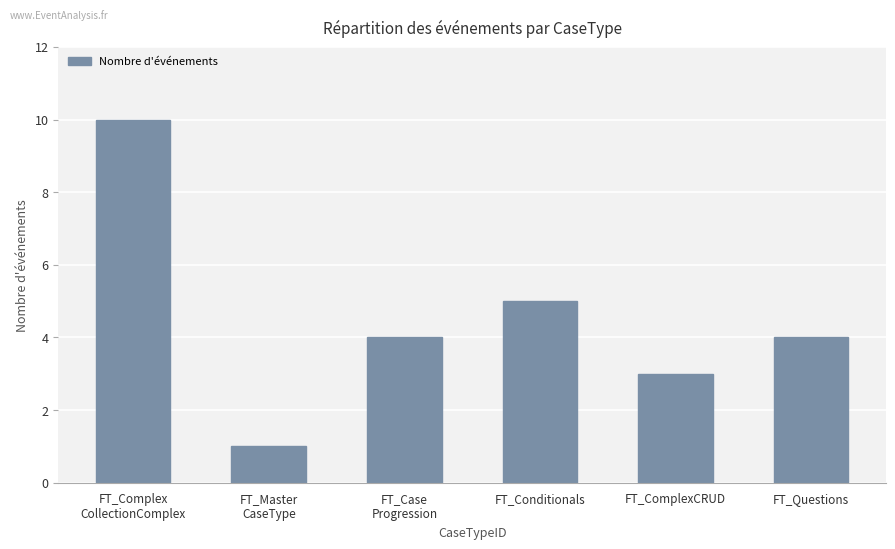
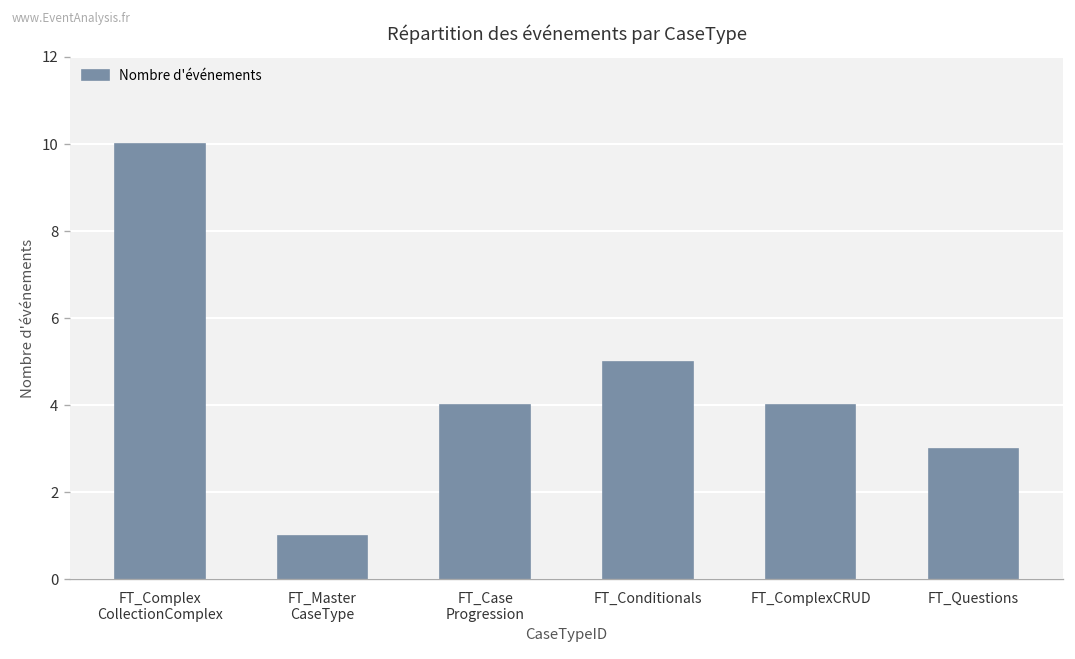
FT_ComplexCRUD: 3 -> 4
FT_Questions: 4 -> 3
